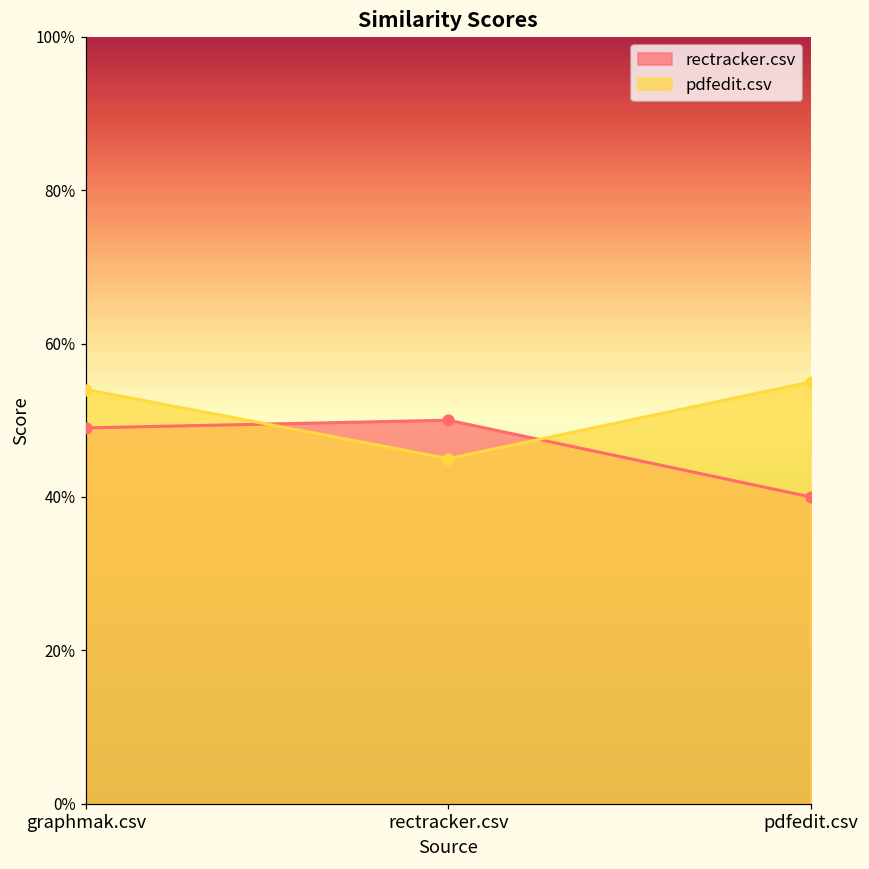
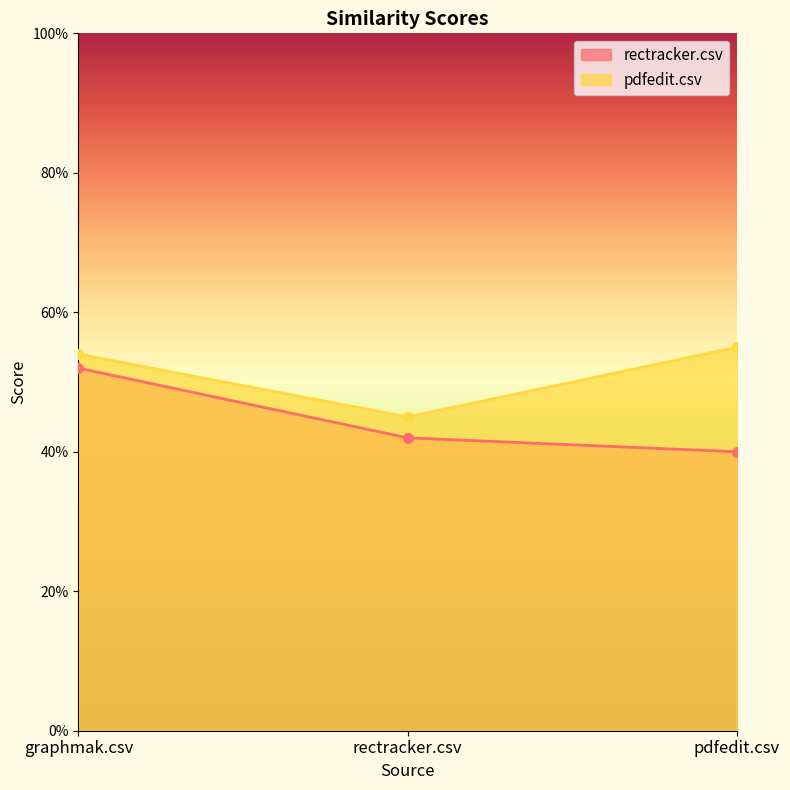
rectracker.csv, graphmak.csv: 49% -> 52%
rectracker.csv, rectracker.csv: 50% -> 42%
